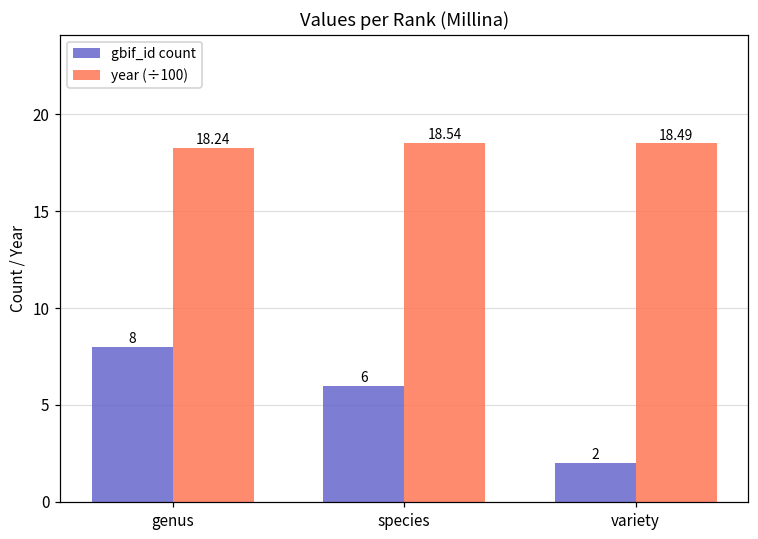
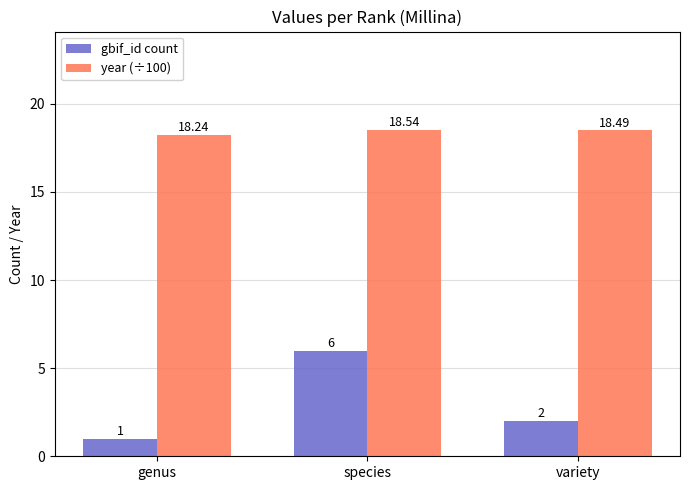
gbif_id count, genus: 8 -> 1
